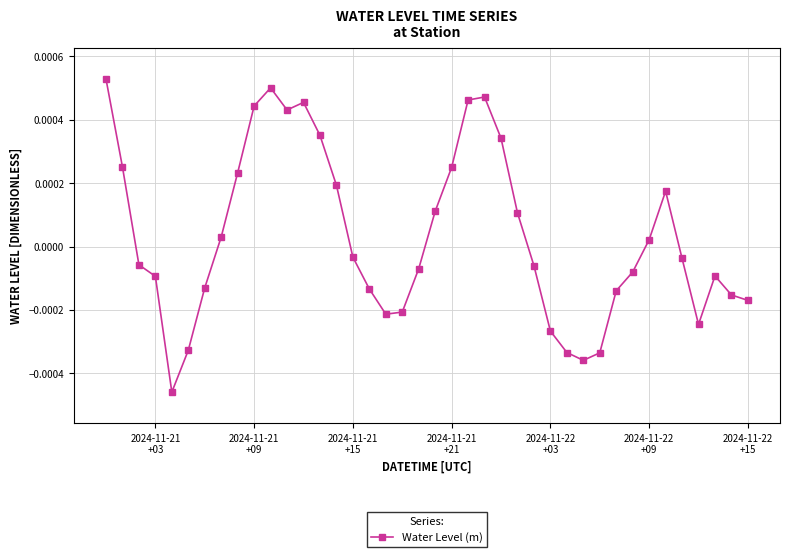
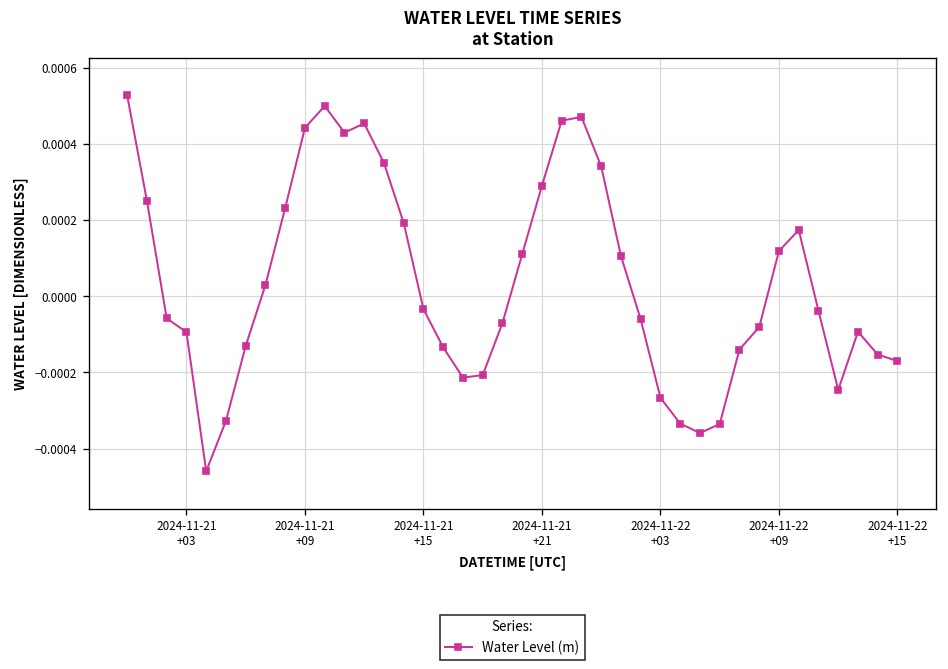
2024-11-21 +21: 0.00025 -> 0.00029
2024-11-22 +09: 0.00002 -> 0.00012
